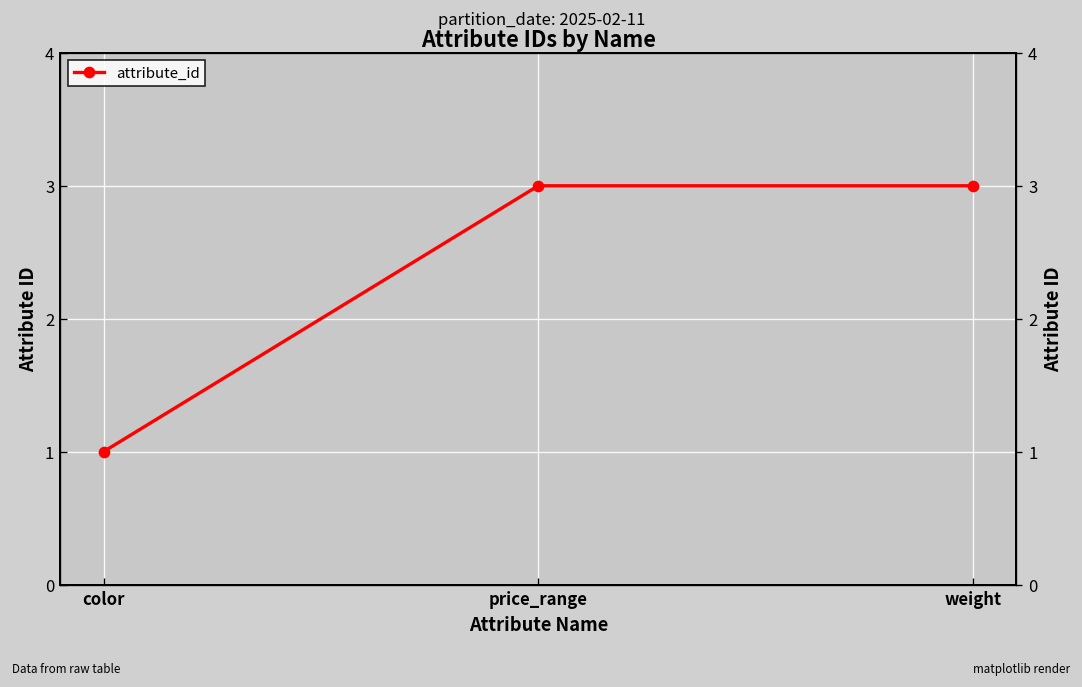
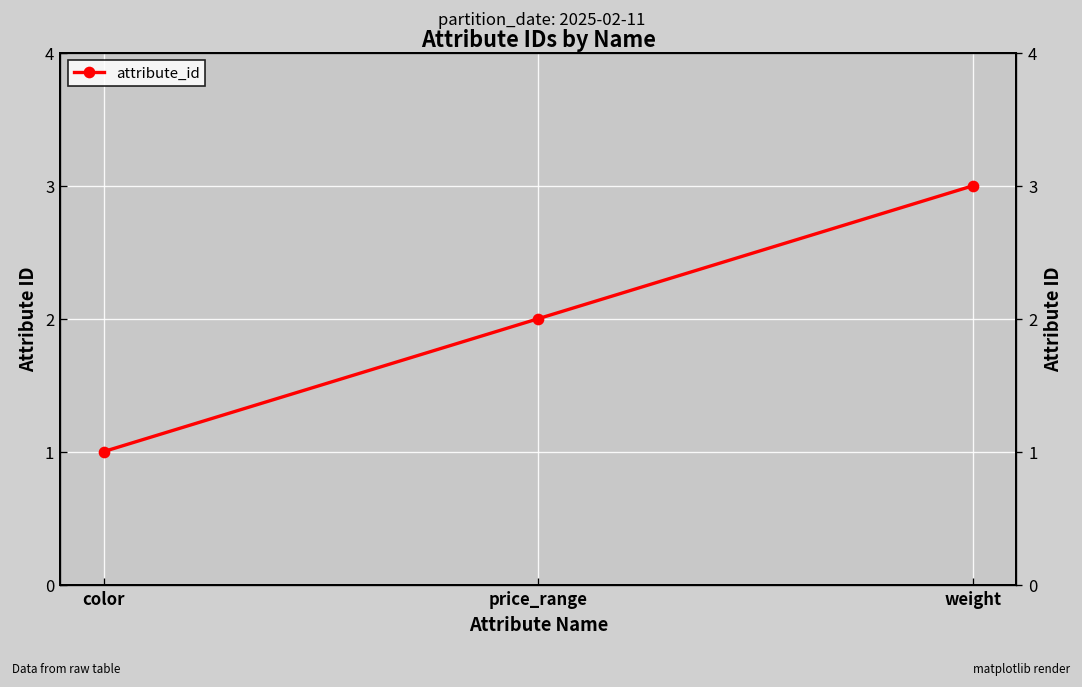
price_range: 3 -> 2
